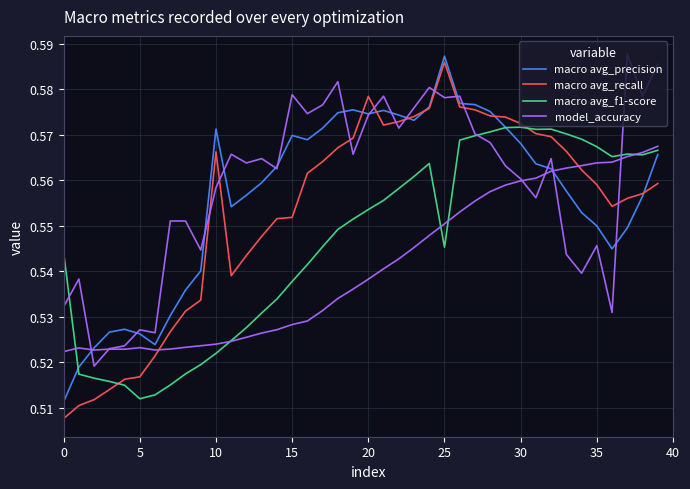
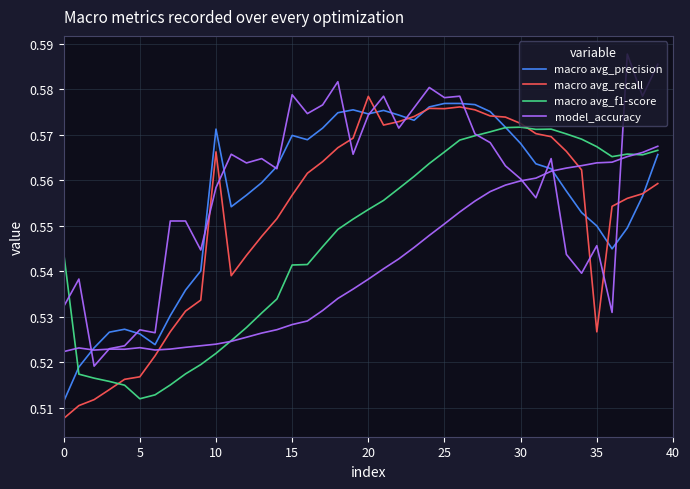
macro avg_recall, 15: 0.552 -> 0.557
macro avg_f1-score, 15: 0.538 -> 0.541
macro avg_precision, 25: 0.587 -> 0.577
macro avg_recall, 25: 0.586 -> 0.576
macro avg_f1-score, 25: 0.545 -> 0.566
macro avg_recall, 35: 0.559 -> 0.527
